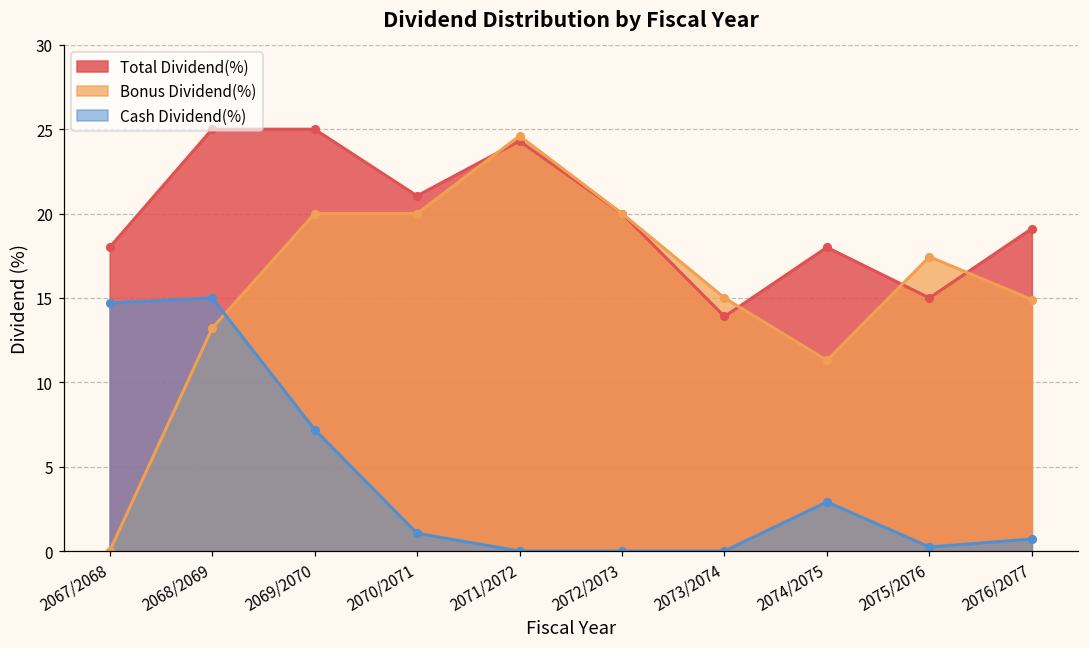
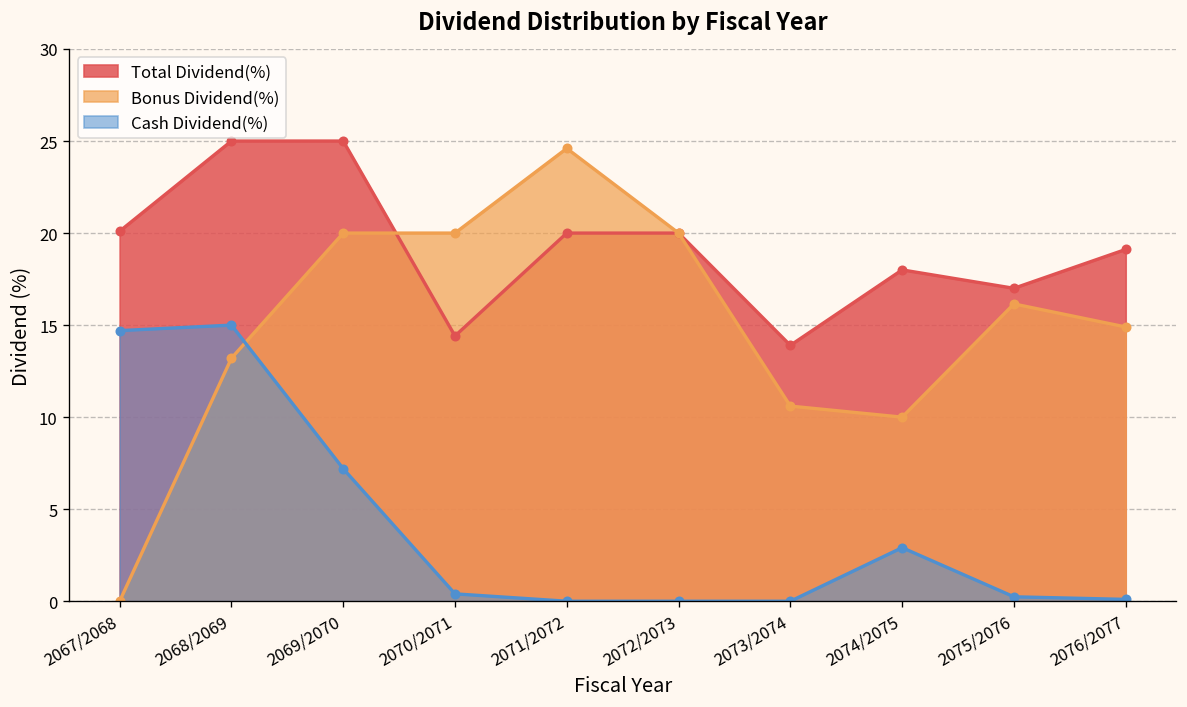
Total Dividend(%), 2067/2068: 18.0 -> 20.1
Total Dividend(%), 2070/2071: 21.1 -> 14.4
Cash Dividend(%), 2070/2071: 1.1 -> 0.4
Total Dividend(%), 2071/2072: 24.3 -> 20.0
Bonus Dividend(%), 2073/2074: 15.0 -> 10.6
Bonus Dividend(%), 2074/2075: 11.3 -> 10.0
Total Dividend(%), 2075/2076: 15 -> 17
Bonus Dividend(%), 2075/2076: 17.4 -> 16.2
Cash Dividend(%), 2076/2077: 0.7 -> 0.1
